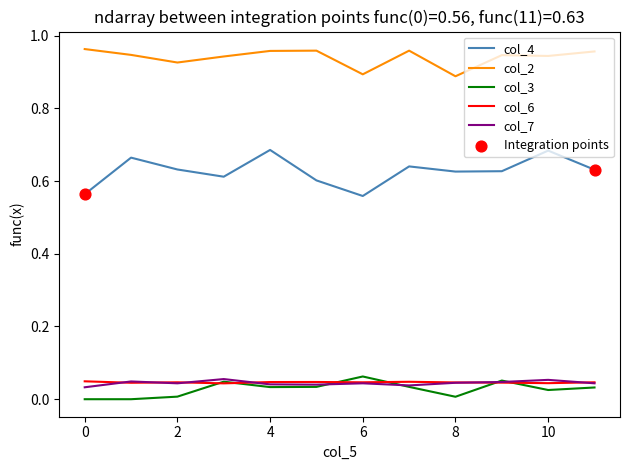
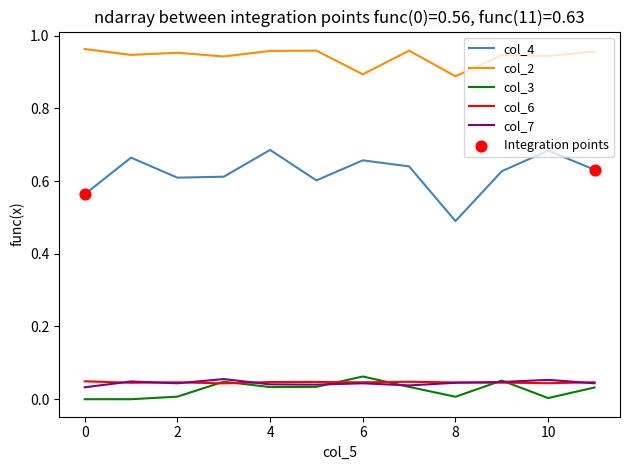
col_4, 2: 0.63 -> 0.61
col_2, 2: 0.93 -> 0.95
col_4, 6: 0.56 -> 0.66
col_4, 8: 0.63 -> 0.49
col_3, 10: 0.03 -> 0.00
